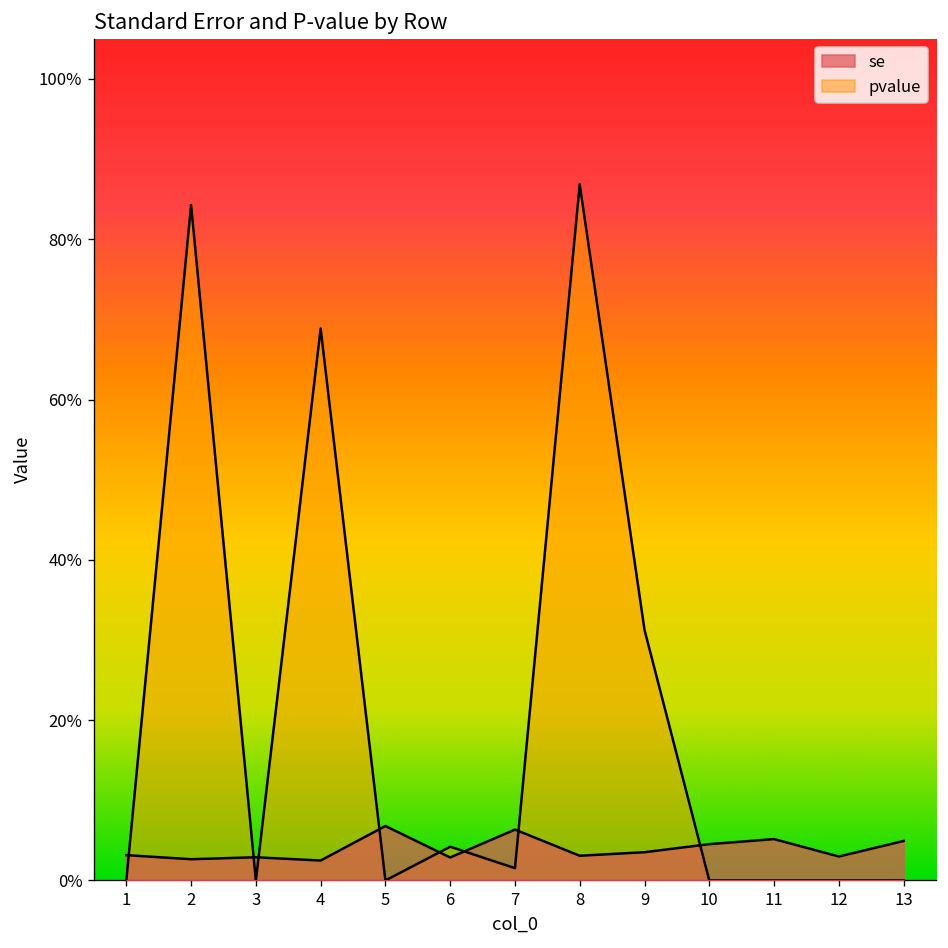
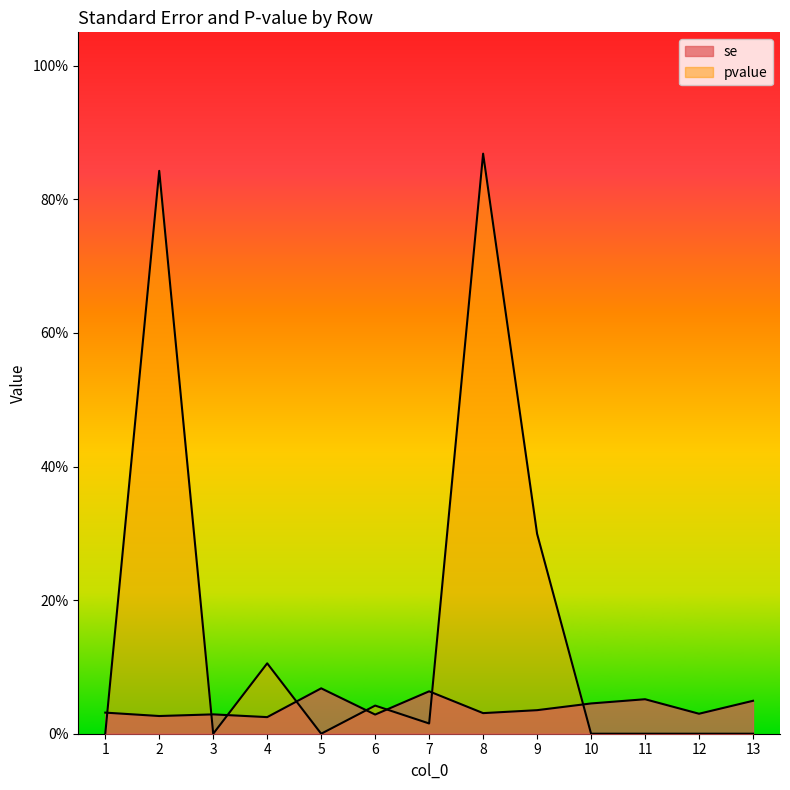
pvalue, 4: 69% -> 11%
pvalue, 9: 31% -> 30%
